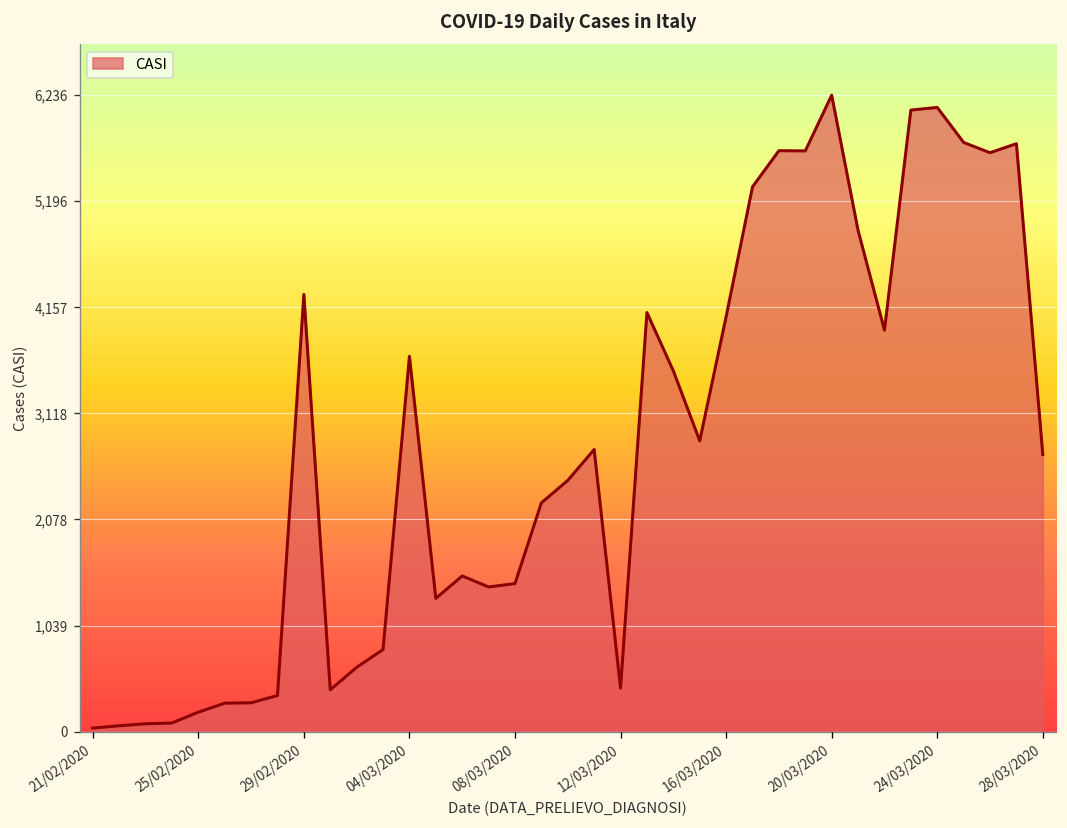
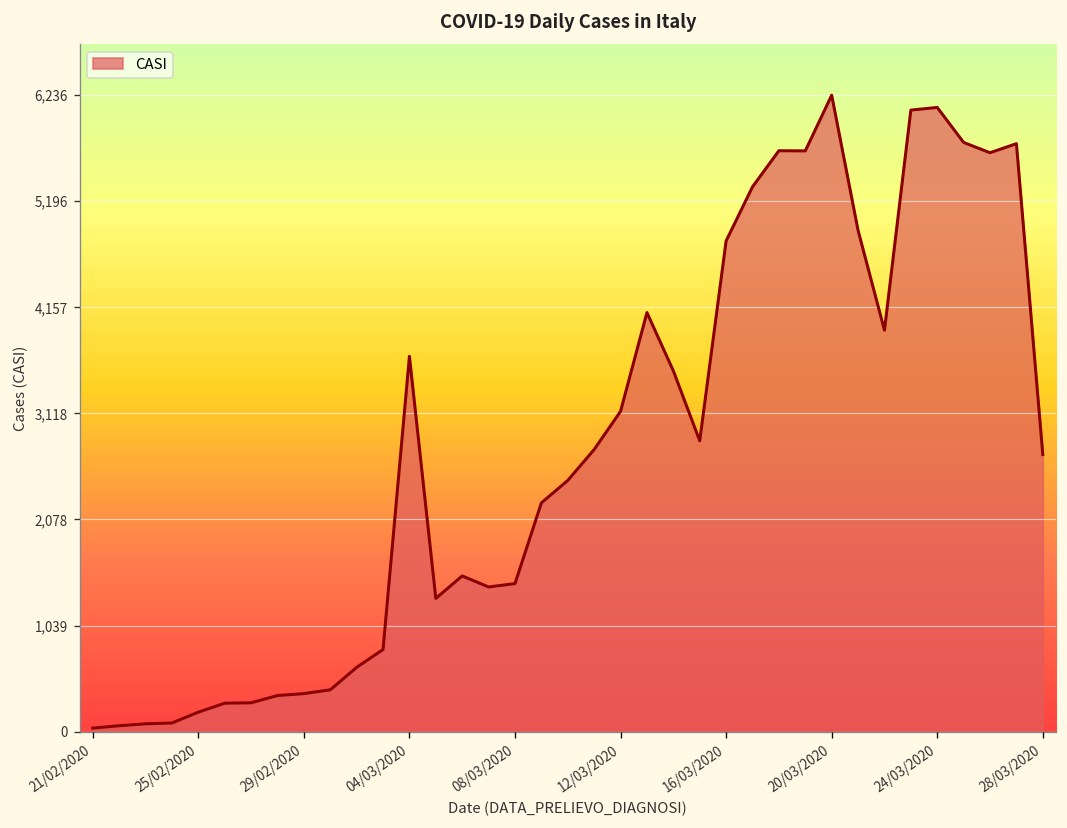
29/02/2020: 4,300 -> 400
12/03/2020: 400 -> 3,100
16/03/2020: 4,100 -> 4,800
